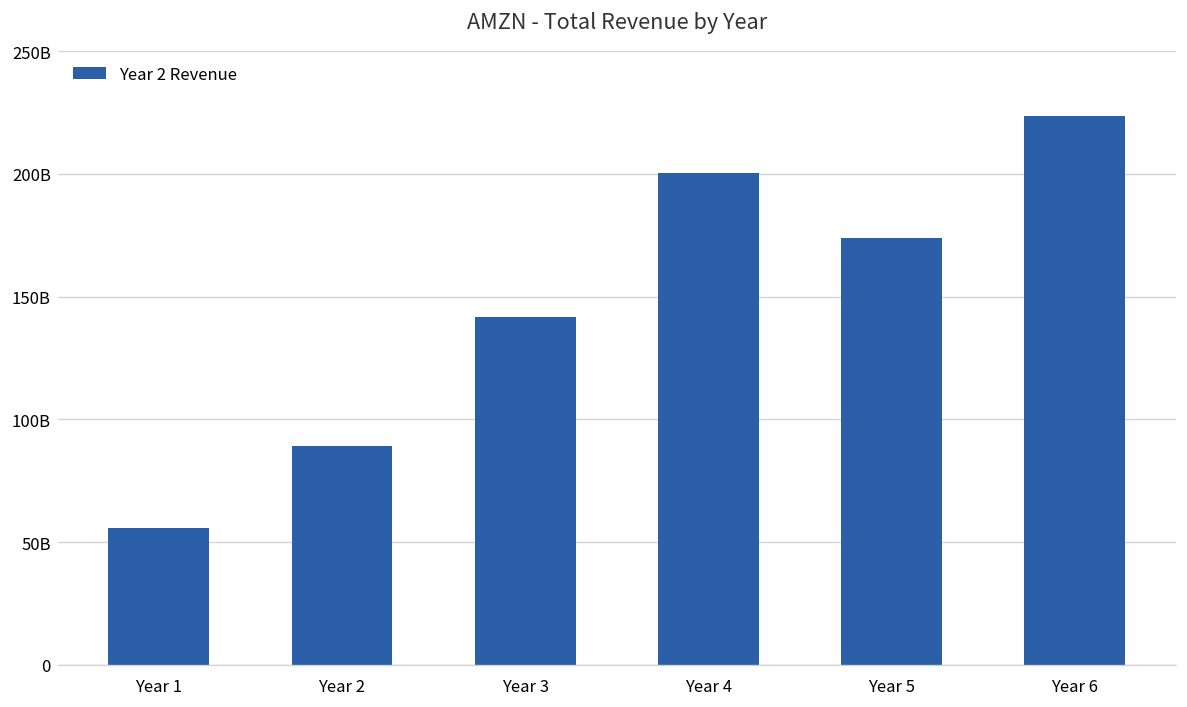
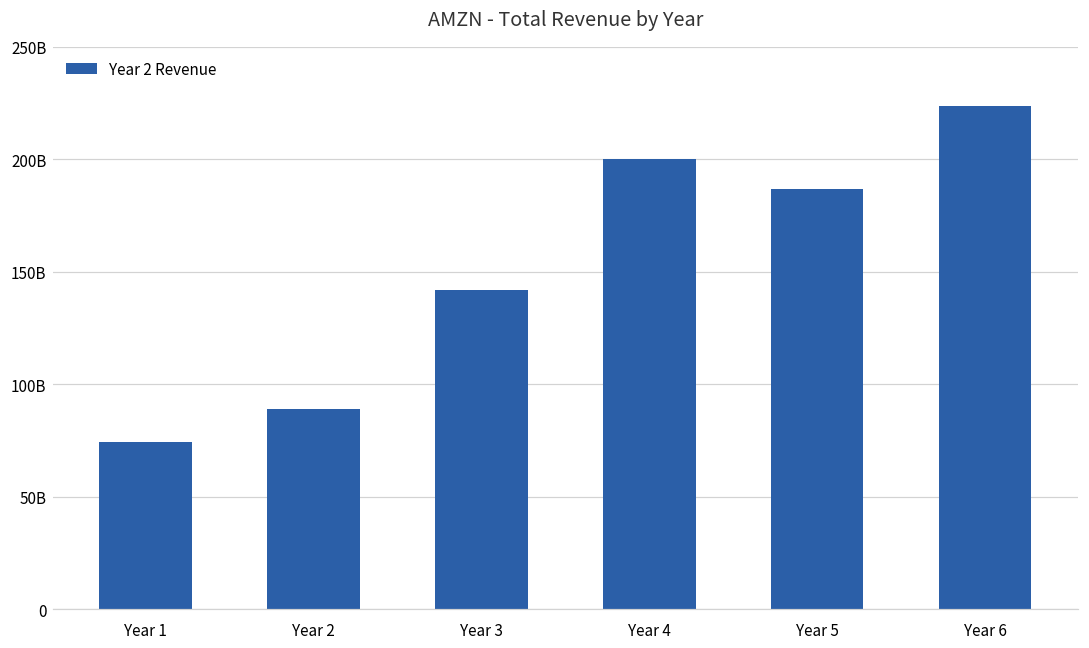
Year 1: 56000000000 -> 74000000000
Year 5: 174000000000 -> 187000000000
